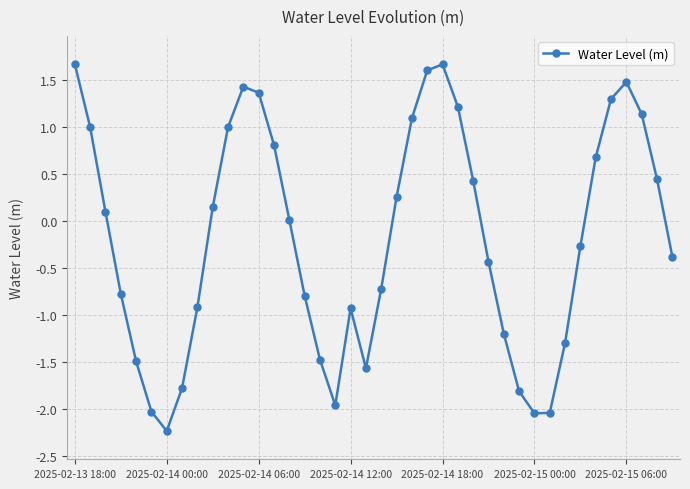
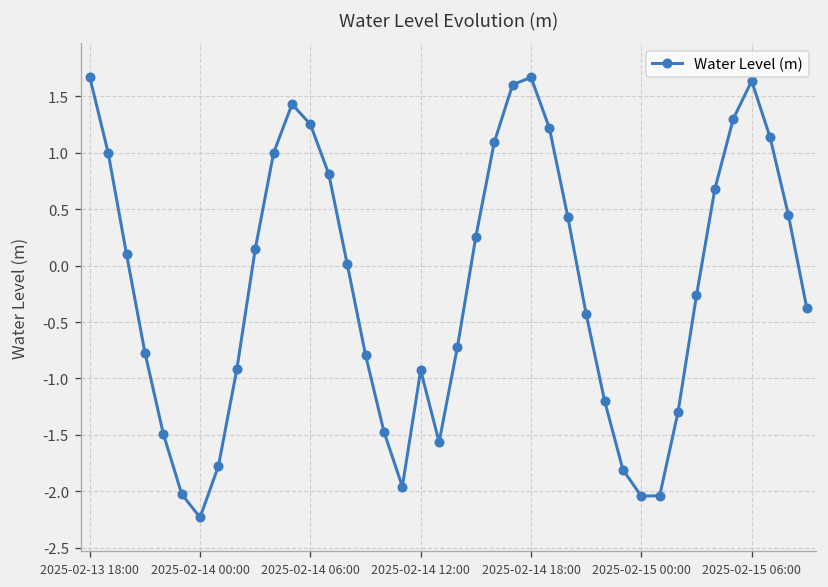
2025-02-14 06:00: 1.4 -> 1.3
2025-02-15 06:00: 1.5 -> 1.6
